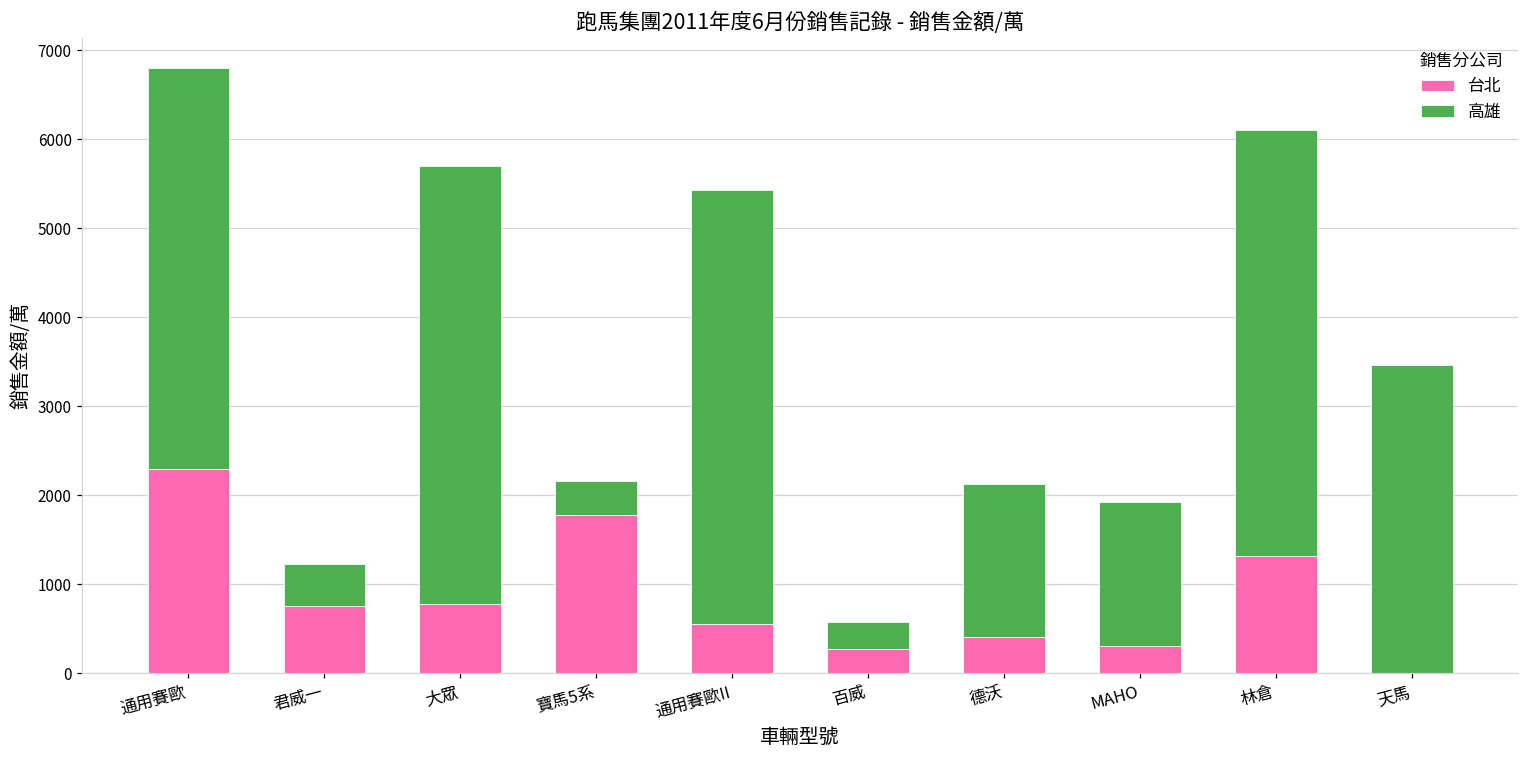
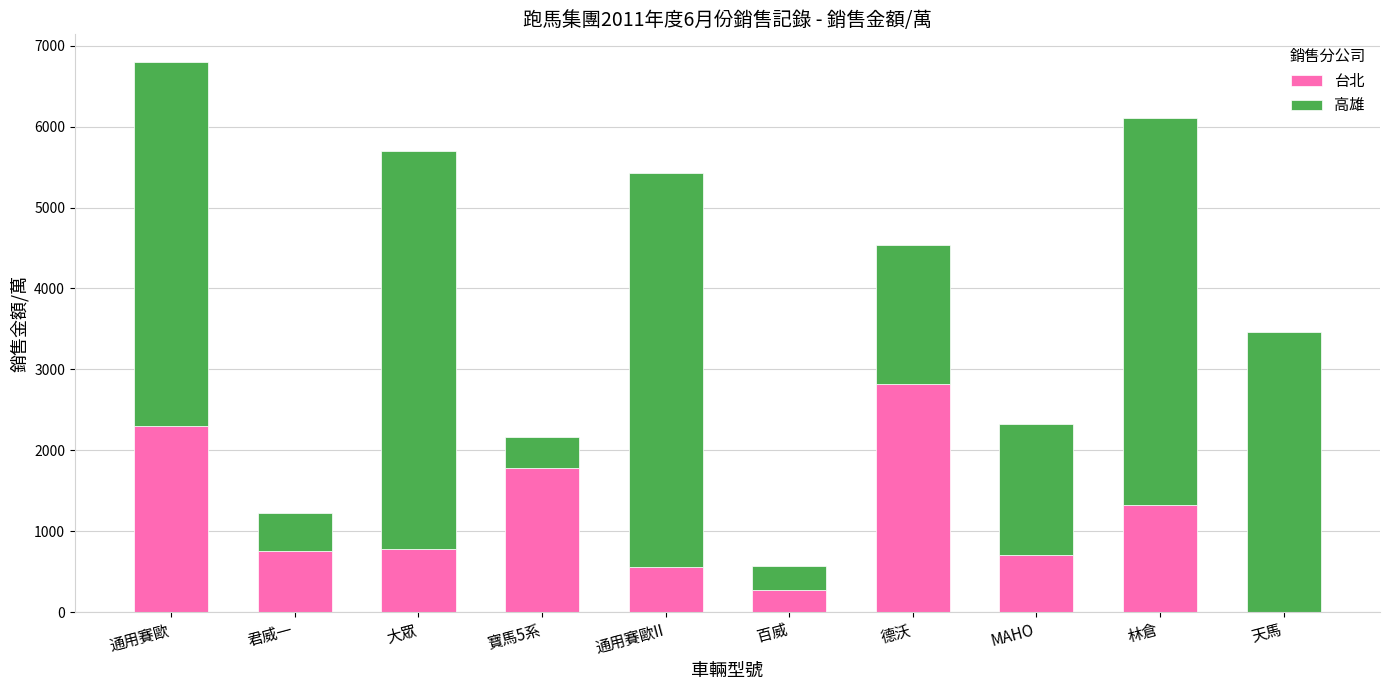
台北, 德沃: 400 -> 2800
台北, MAHO: 300 -> 700
